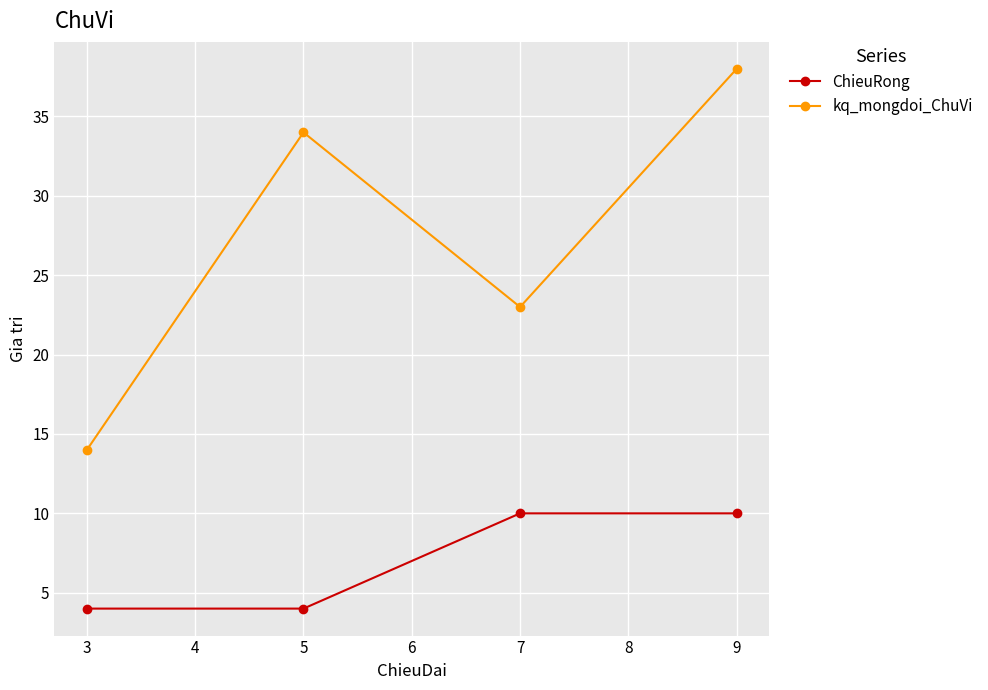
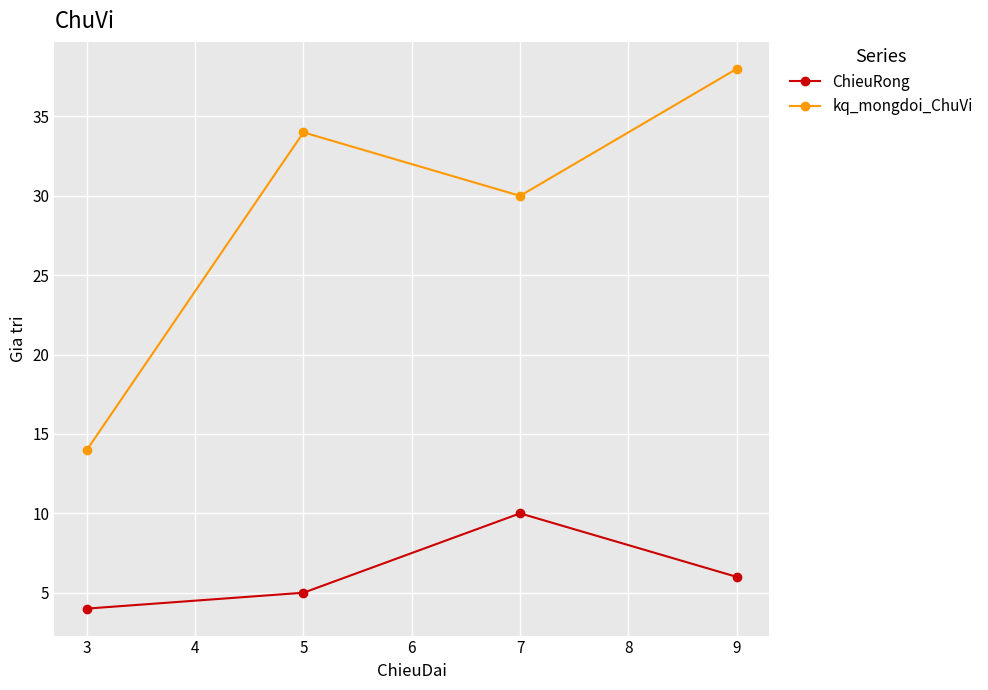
ChieuRong, 5: 4 -> 5
kq_mongdoi_ChuVi, 7: 23 -> 30
ChieuRong, 9: 10 -> 6
